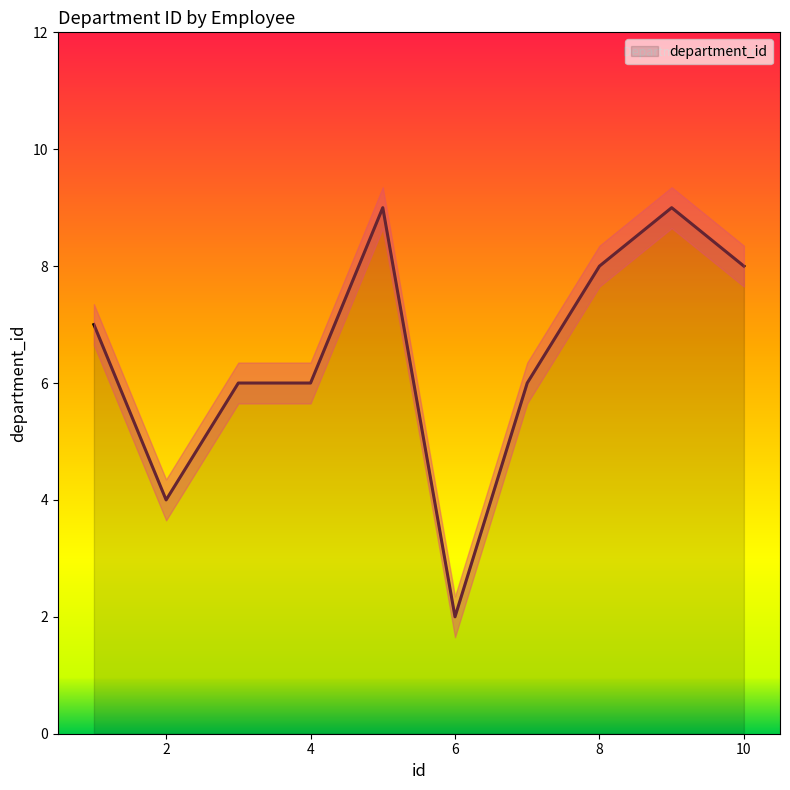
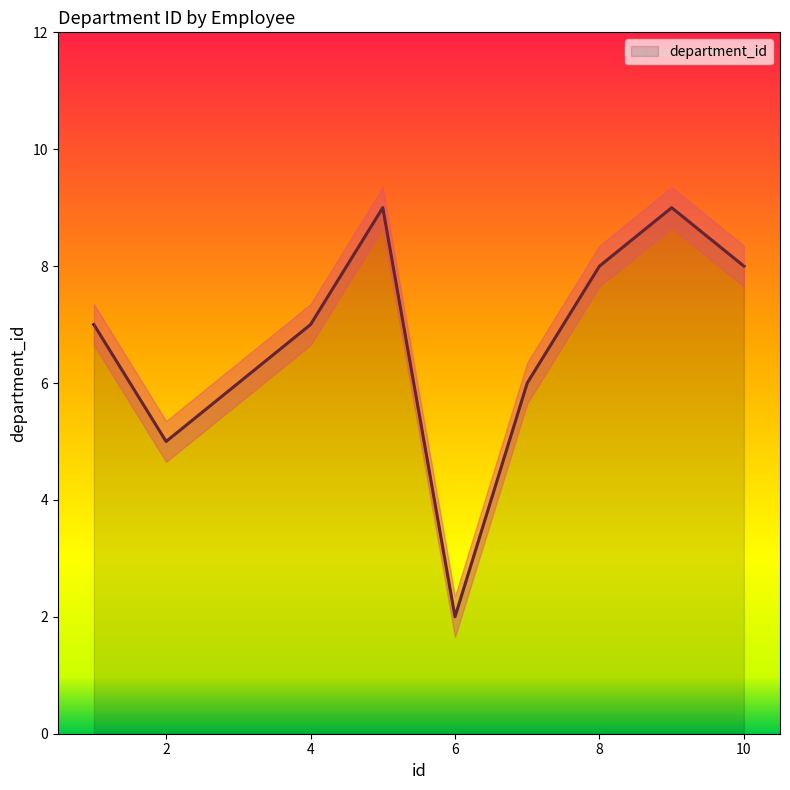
department_id, 2: 4 -> 5
department_id, 4: 6 -> 7
